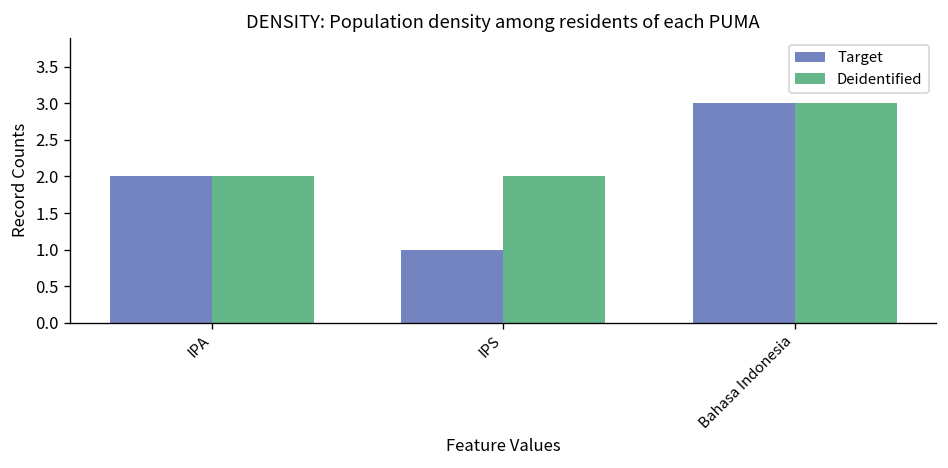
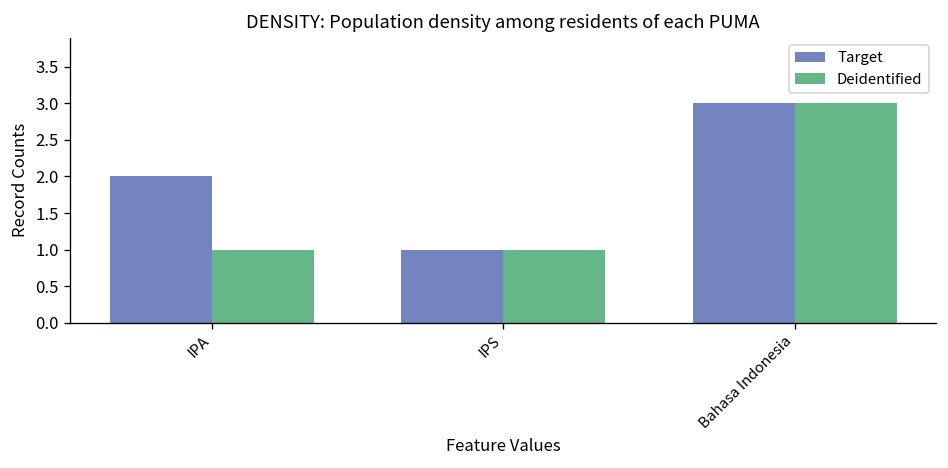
Deidentified, IPA: 2 -> 1
Deidentified, IPS: 2 -> 1
